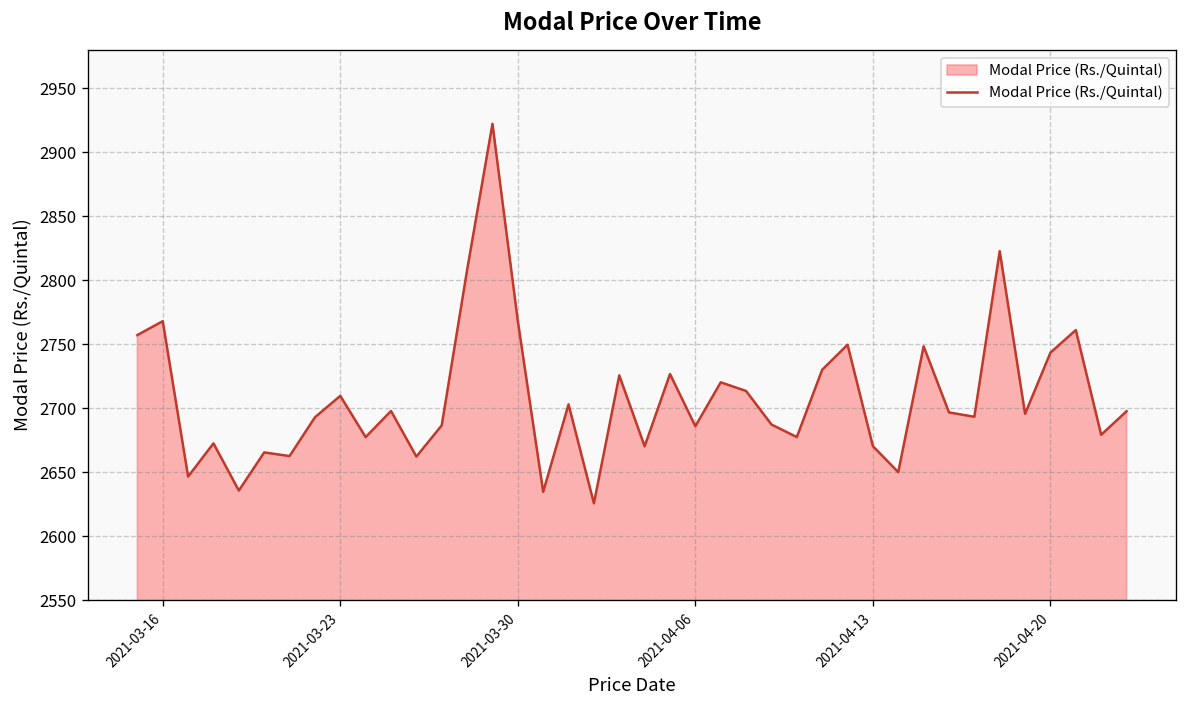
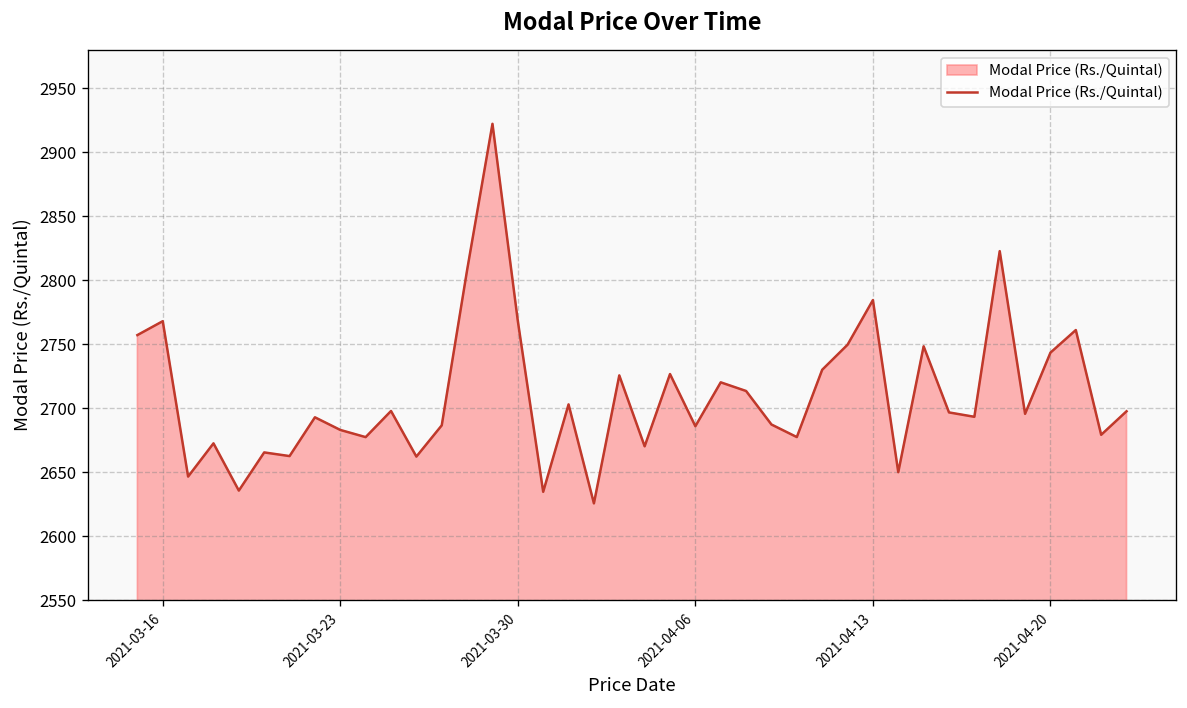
2021-03-23: 2710 -> 2683
2021-04-13: 2670 -> 2785
